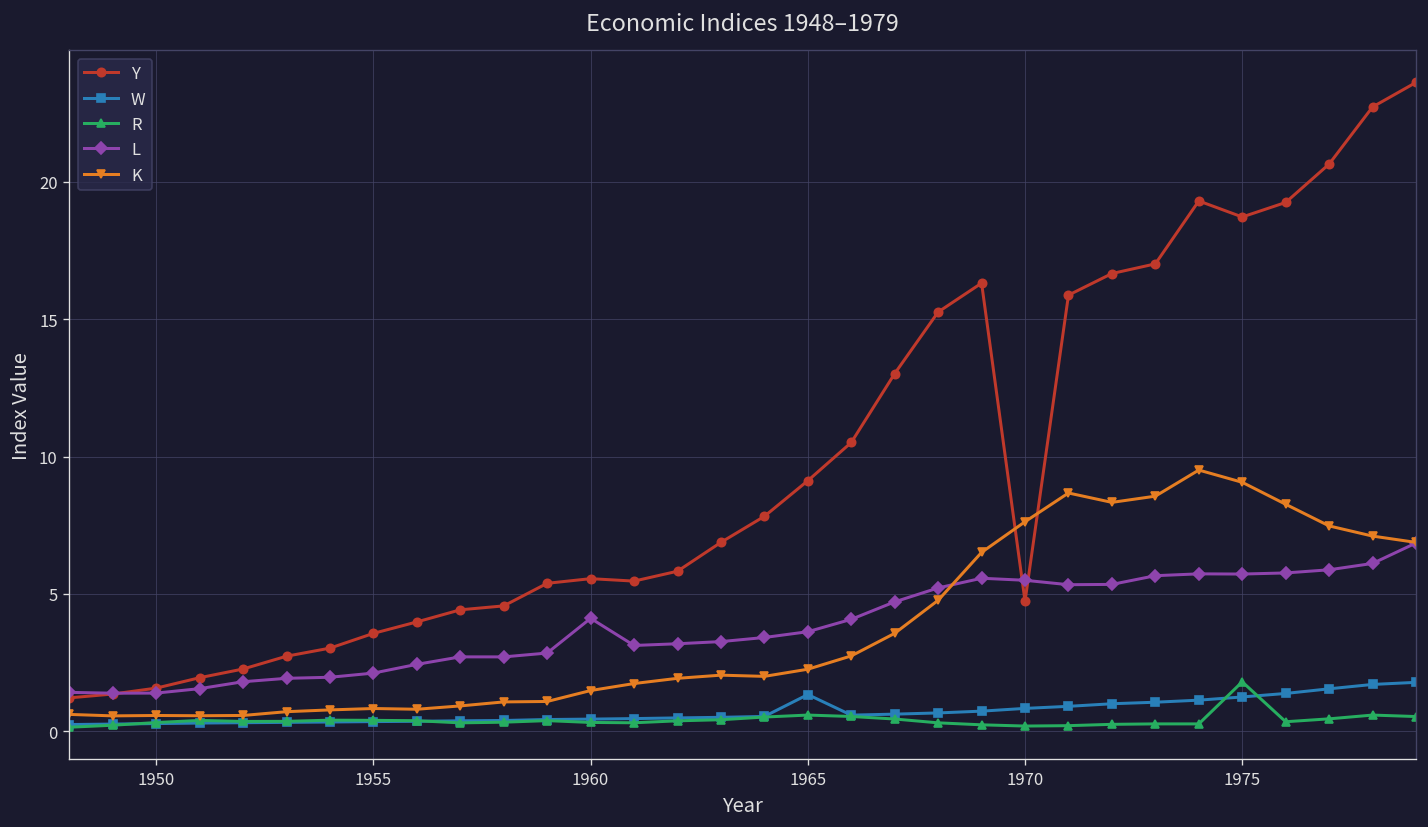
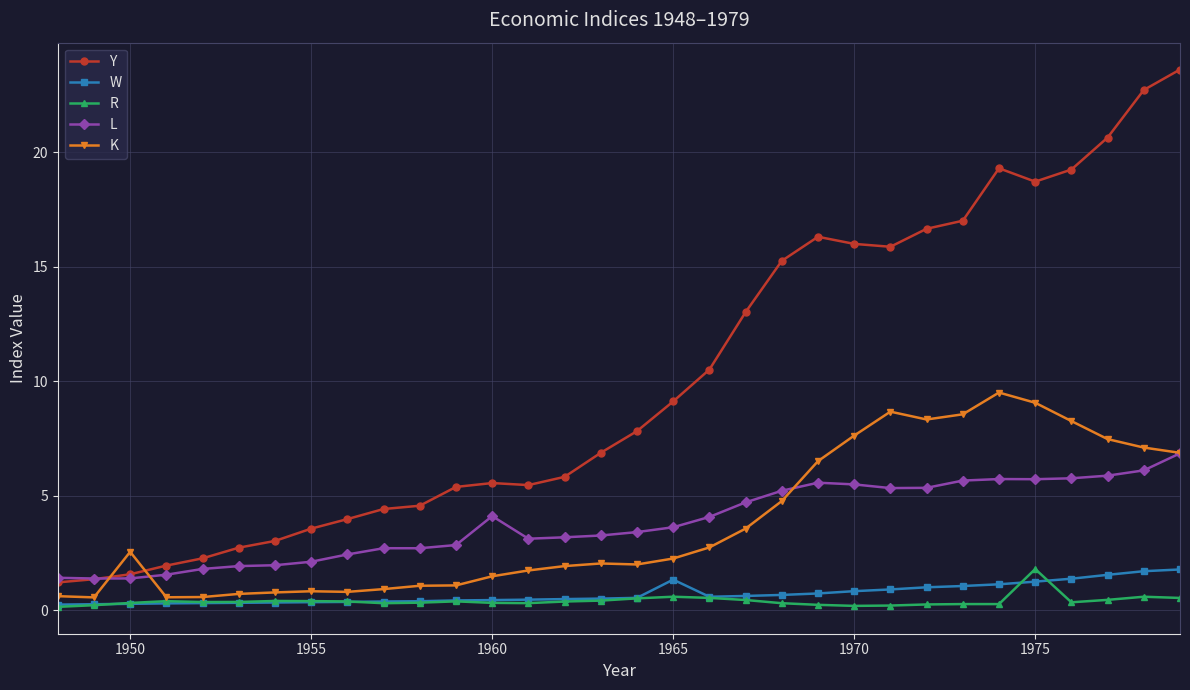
K, 1950: 0.6 -> 2.5
Y, 1970: 4.7 -> 16.0
